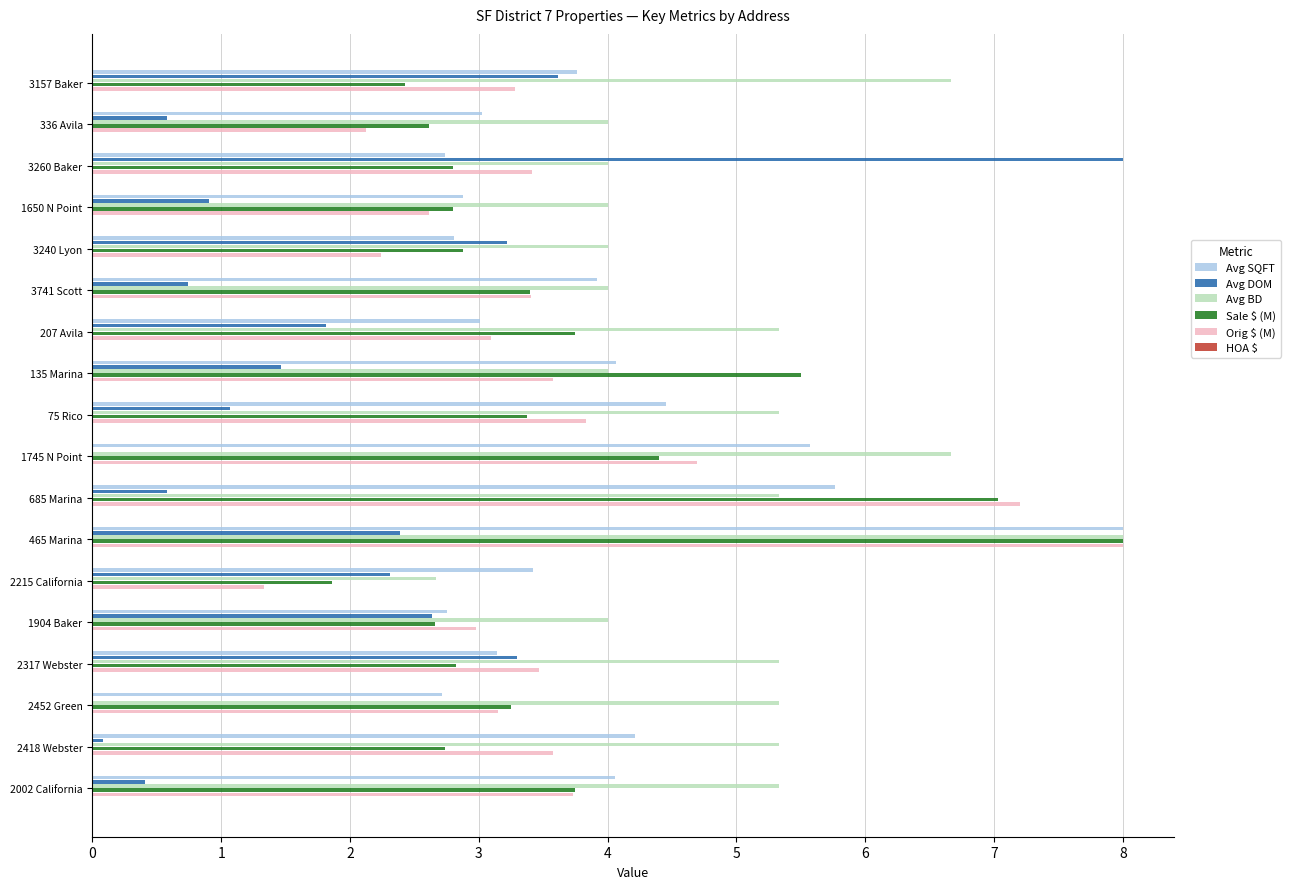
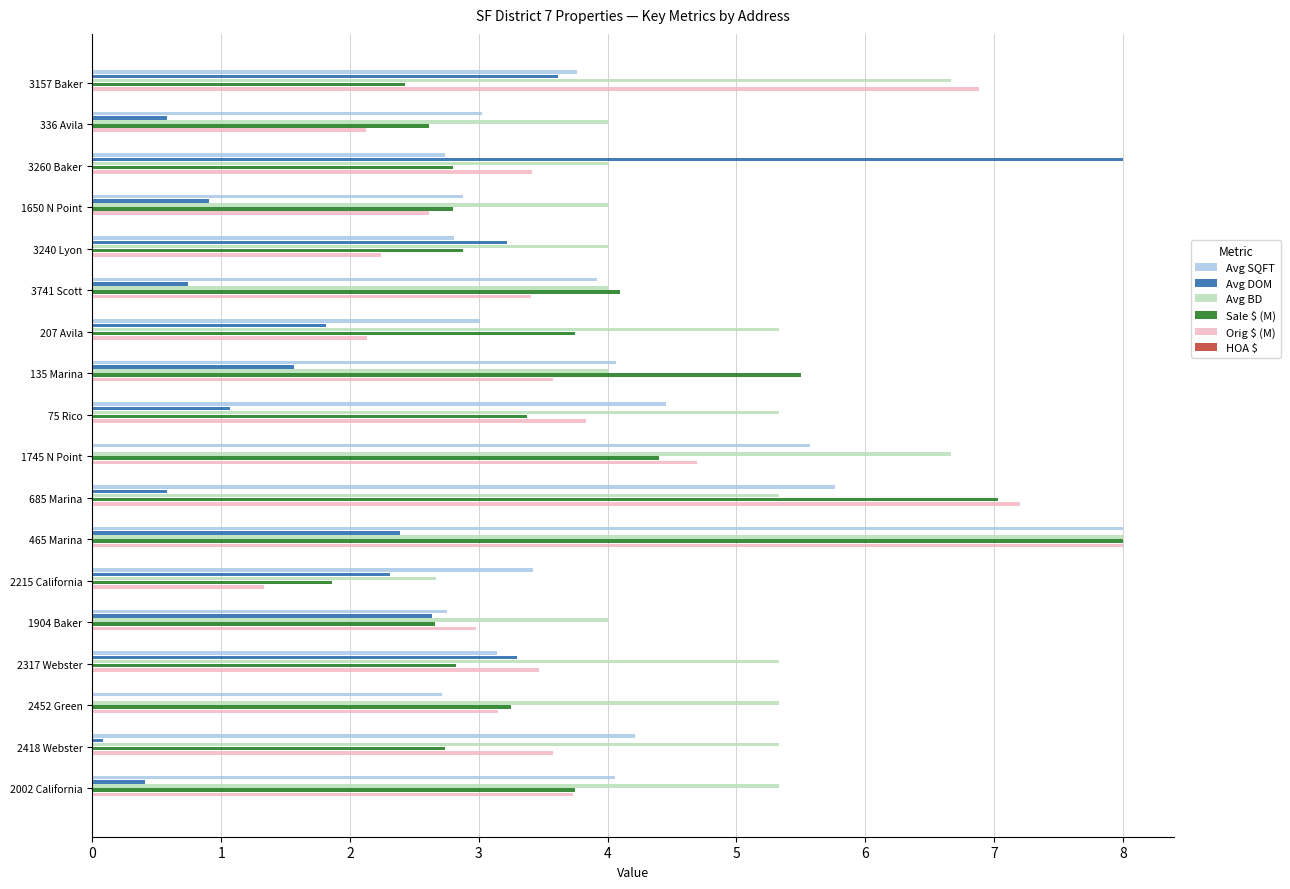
Orig $ (M), 3157 Baker: 3.28 -> 6.89
Sale $ (M), 3741 Scott: 3.40 -> 4.10
Orig $ (M), 207 Avila: 3.09 -> 2.13
Avg DOM, 135 Marina: 1.47 -> 1.57
